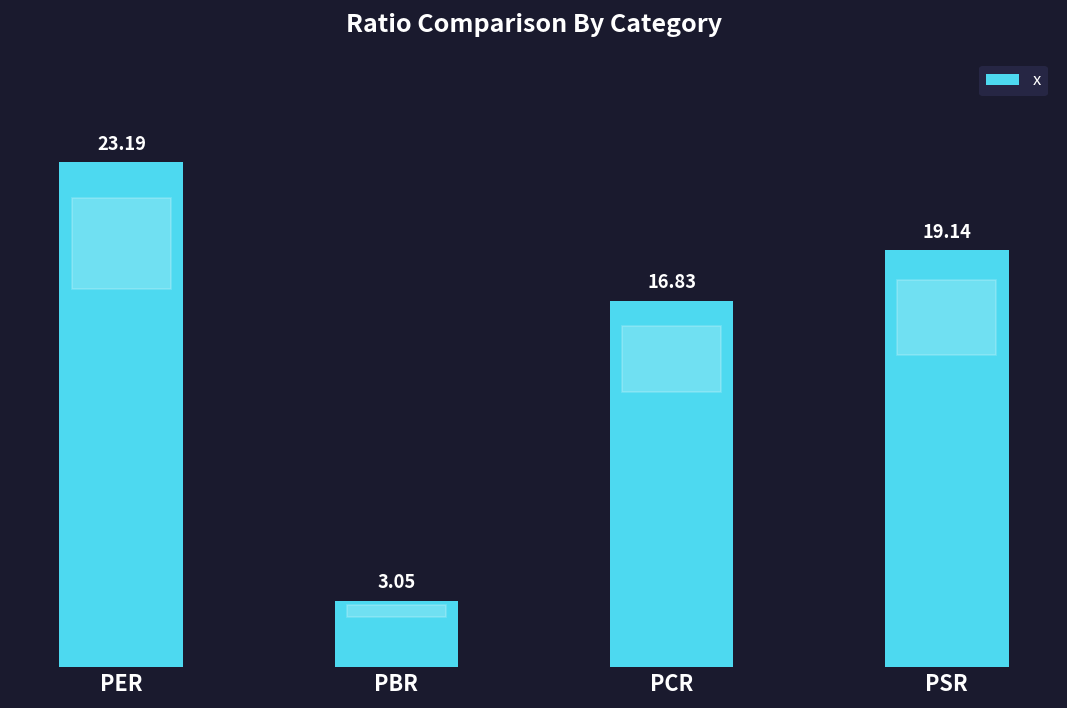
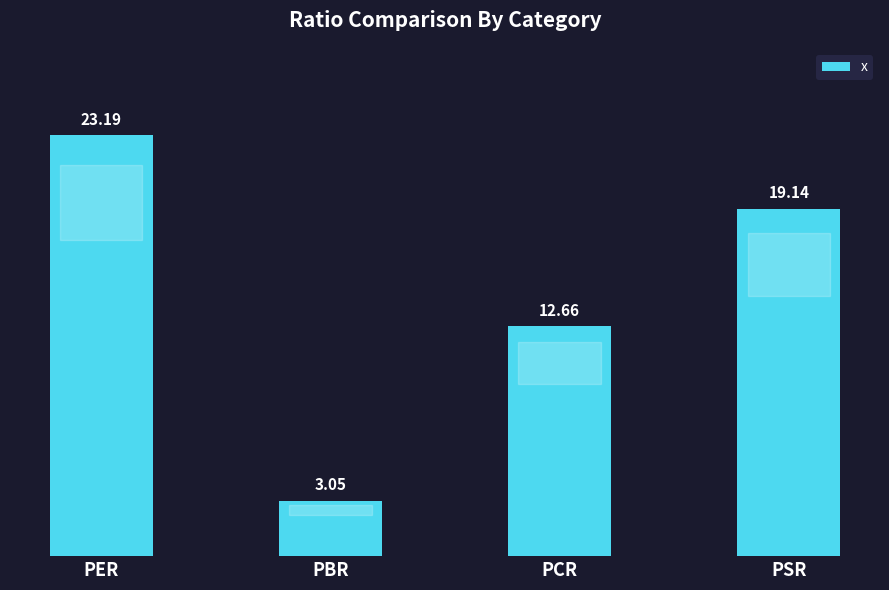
PCR: 16.83 -> 12.66
